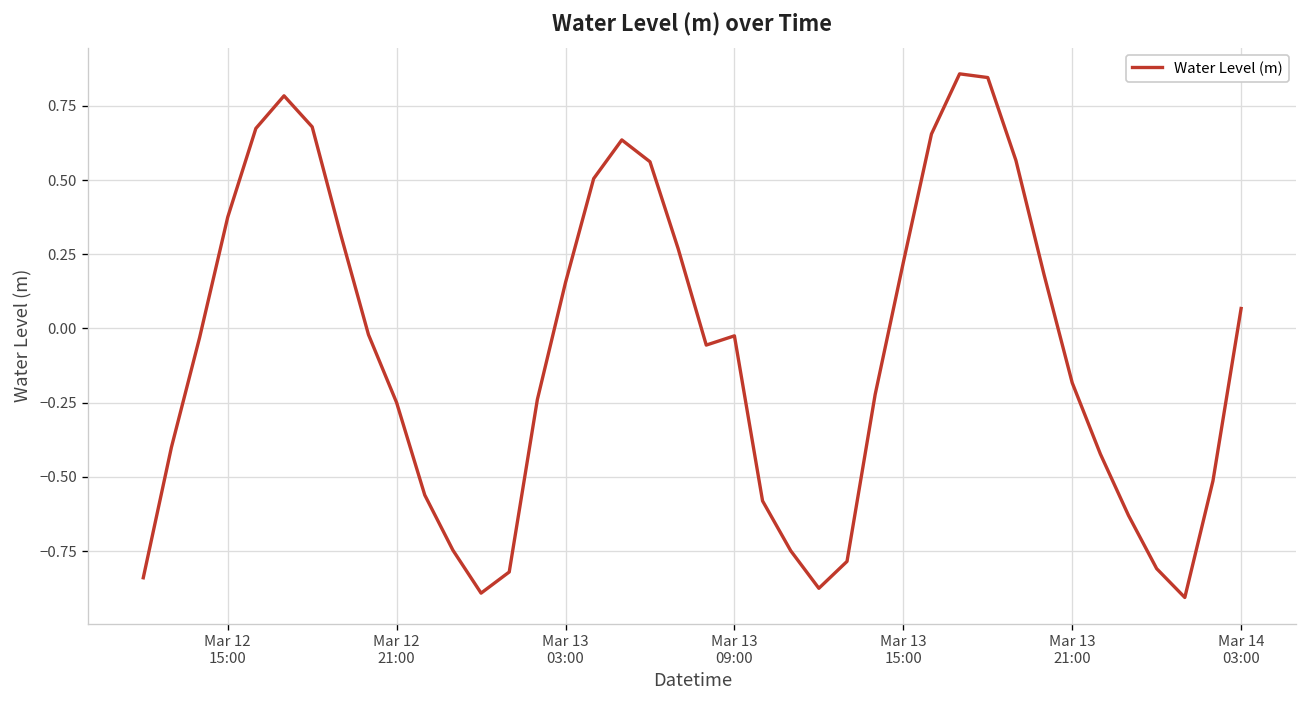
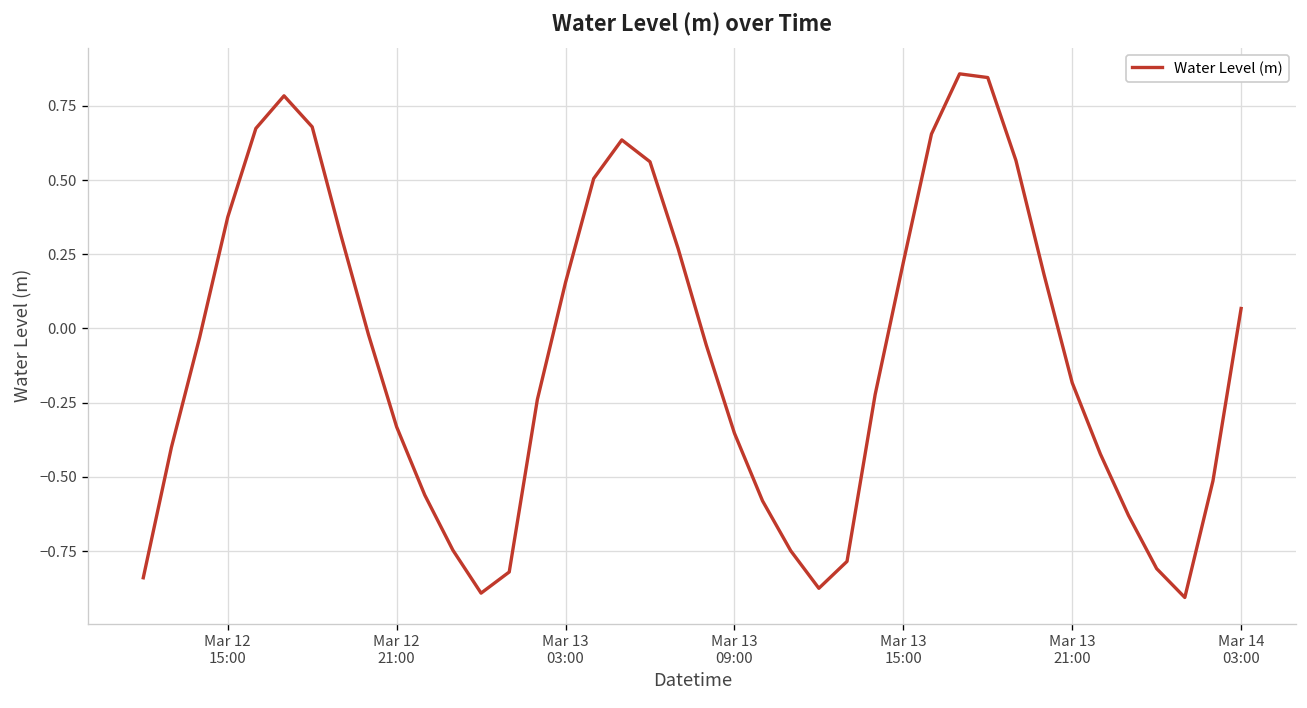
Mar 12 21:00: -0.25 -> -0.33
Mar 13 09:00: -0.02 -> -0.35
